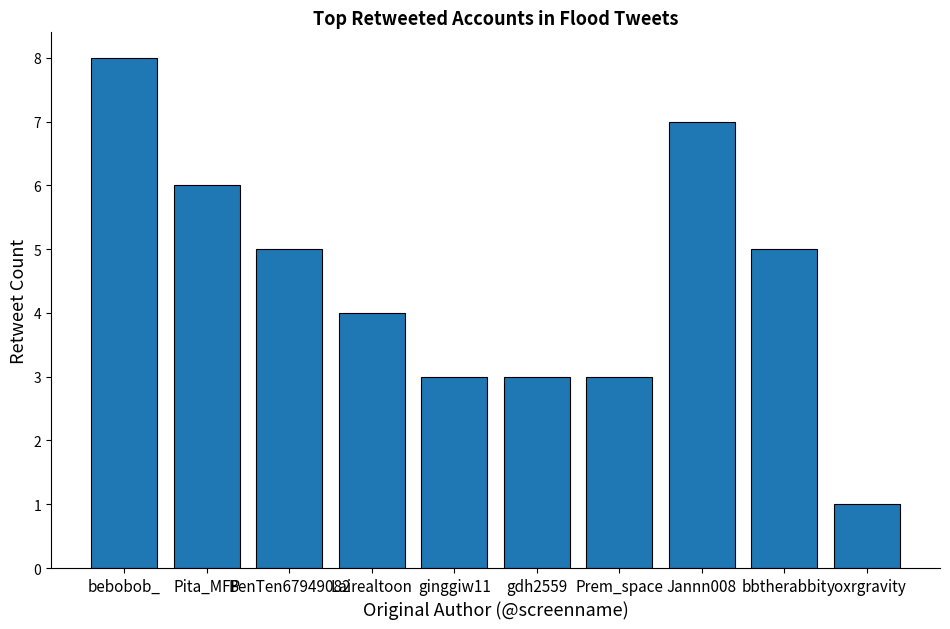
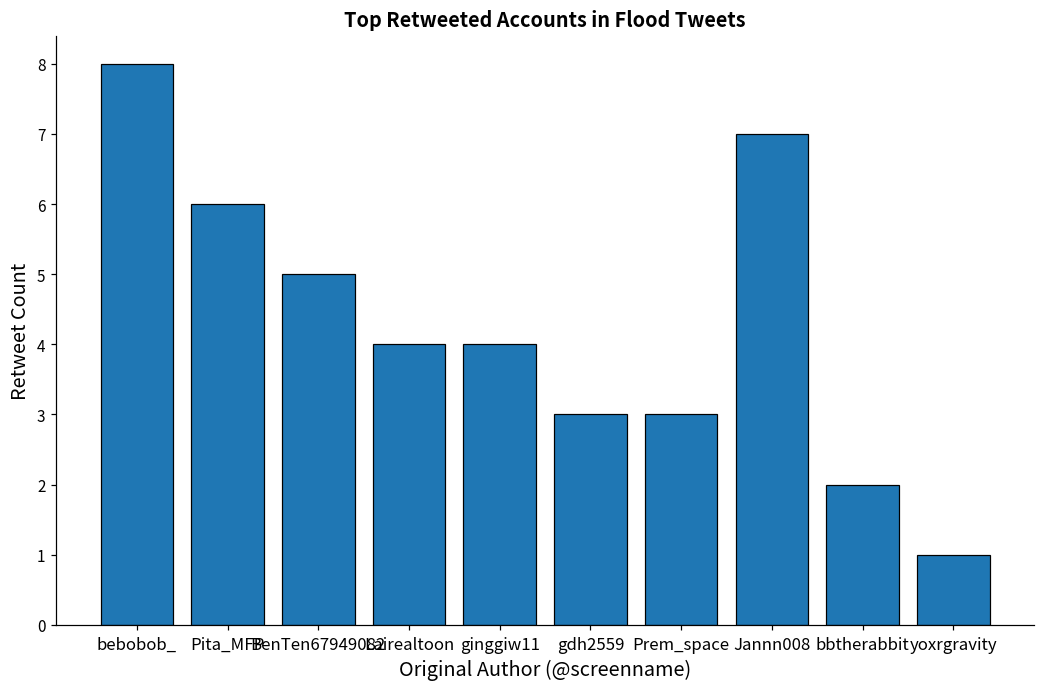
ginggiw11: 3 -> 4
bbtherabbit: 5 -> 2
